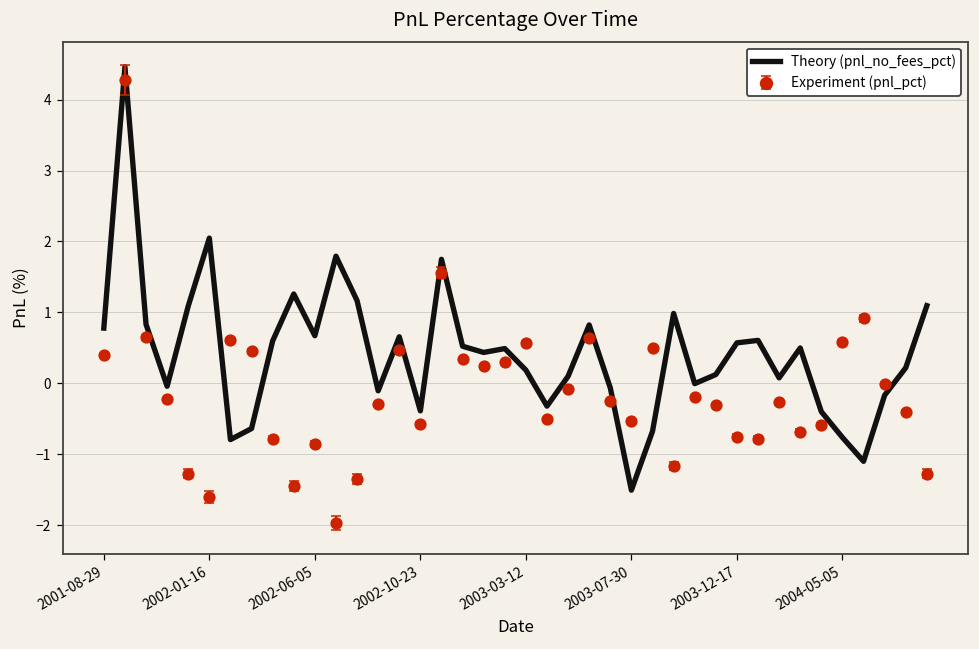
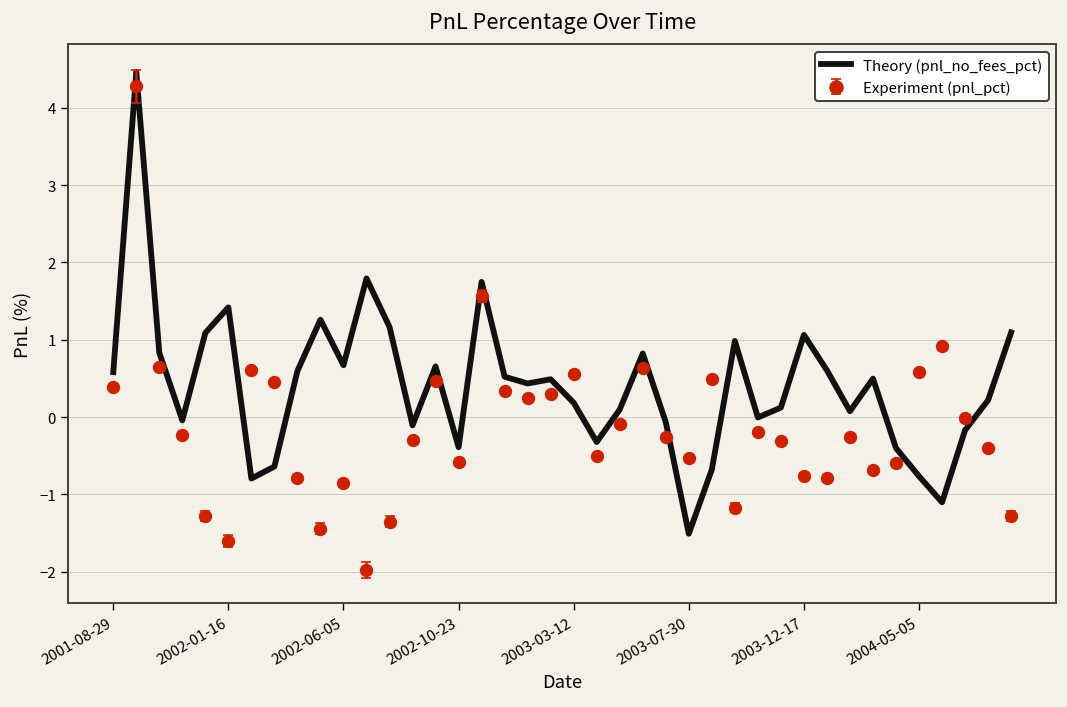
Theory (pnl_no_fees_pct), 2001-08-29: 0.8 -> 0.6
Theory (pnl_no_fees_pct), 2002-01-16: 2.0 -> 1.4
Theory (pnl_no_fees_pct), 2003-12-17: 0.6 -> 1.1
